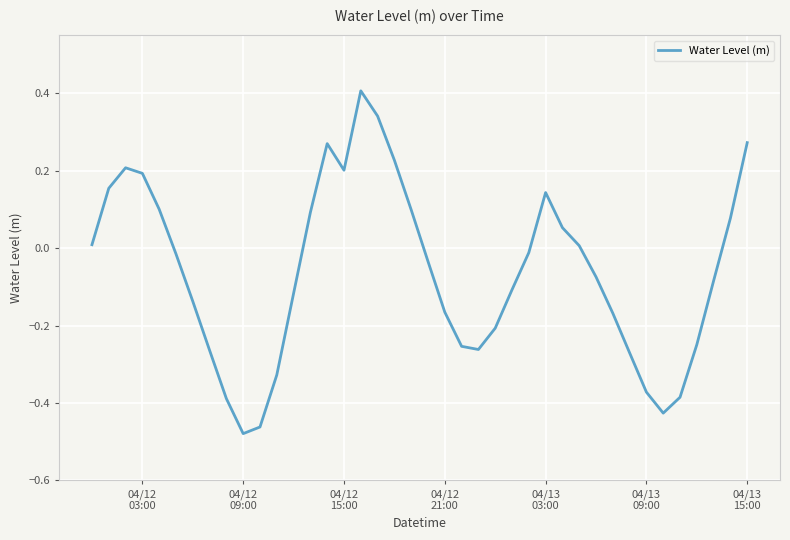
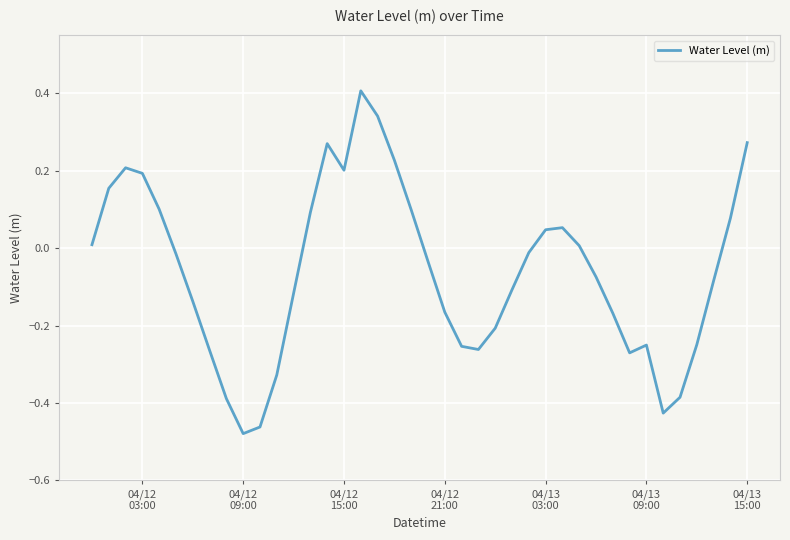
04/13 03:00: 0.14 -> 0.05
04/13 09:00: -0.37 -> -0.25
